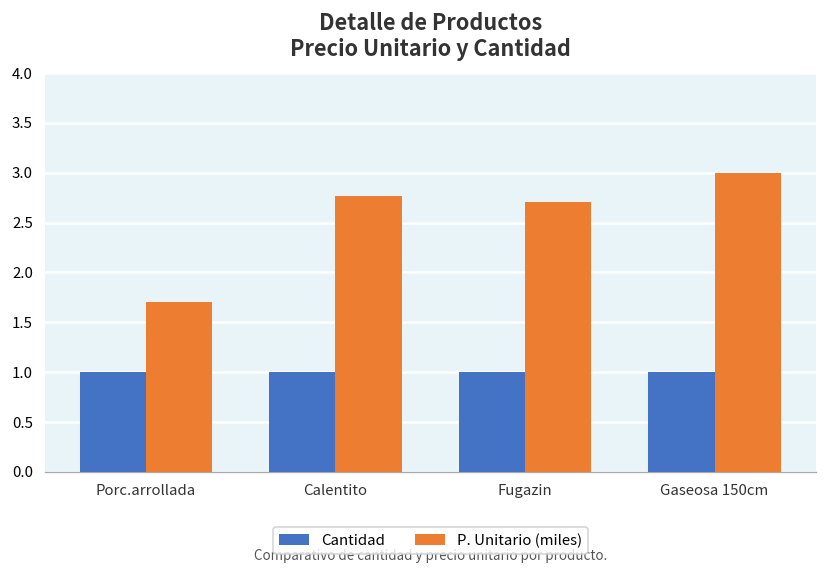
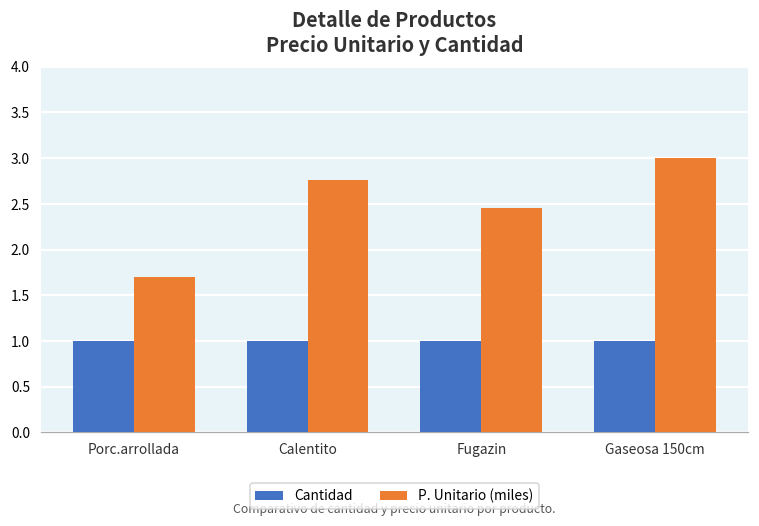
P. Unitario (miles), Fugazin: 2.7 -> 2.5
